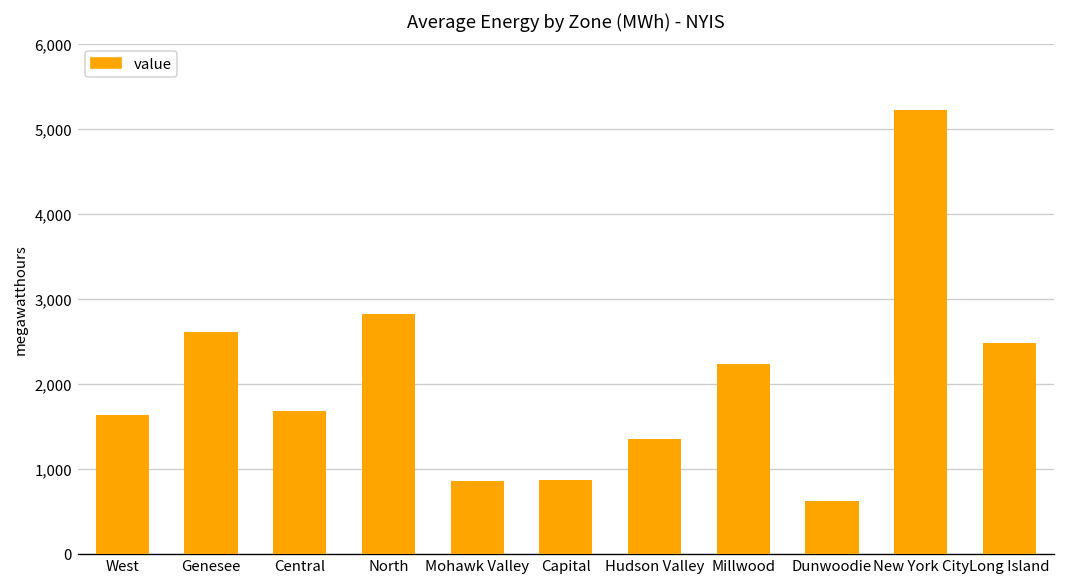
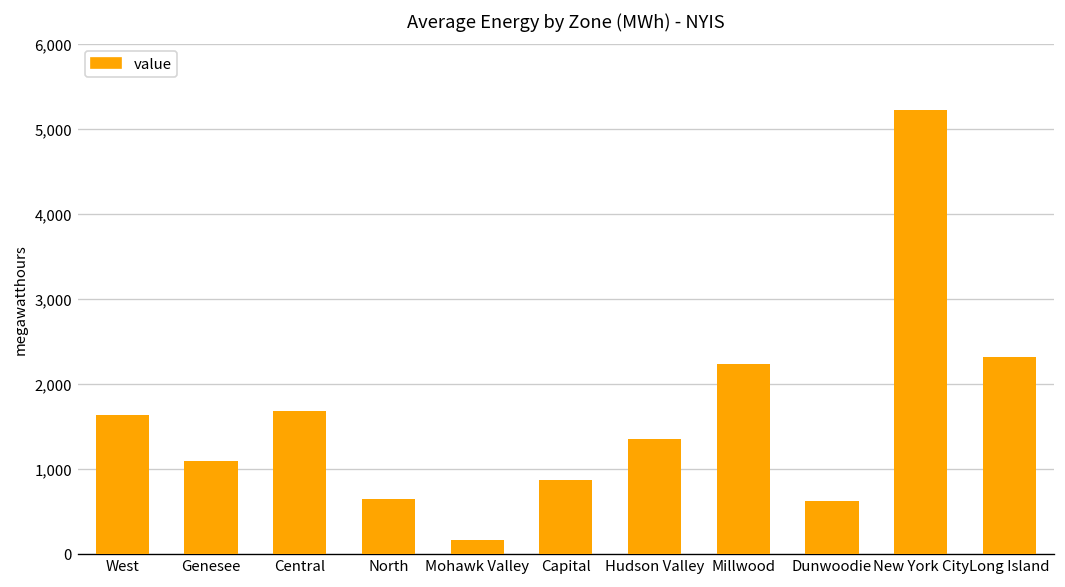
Genesee: 2,600 -> 1,100
North: 2,800 -> 600
Mohawk Valley: 900 -> 200
Long Island: 2,500 -> 2,300
